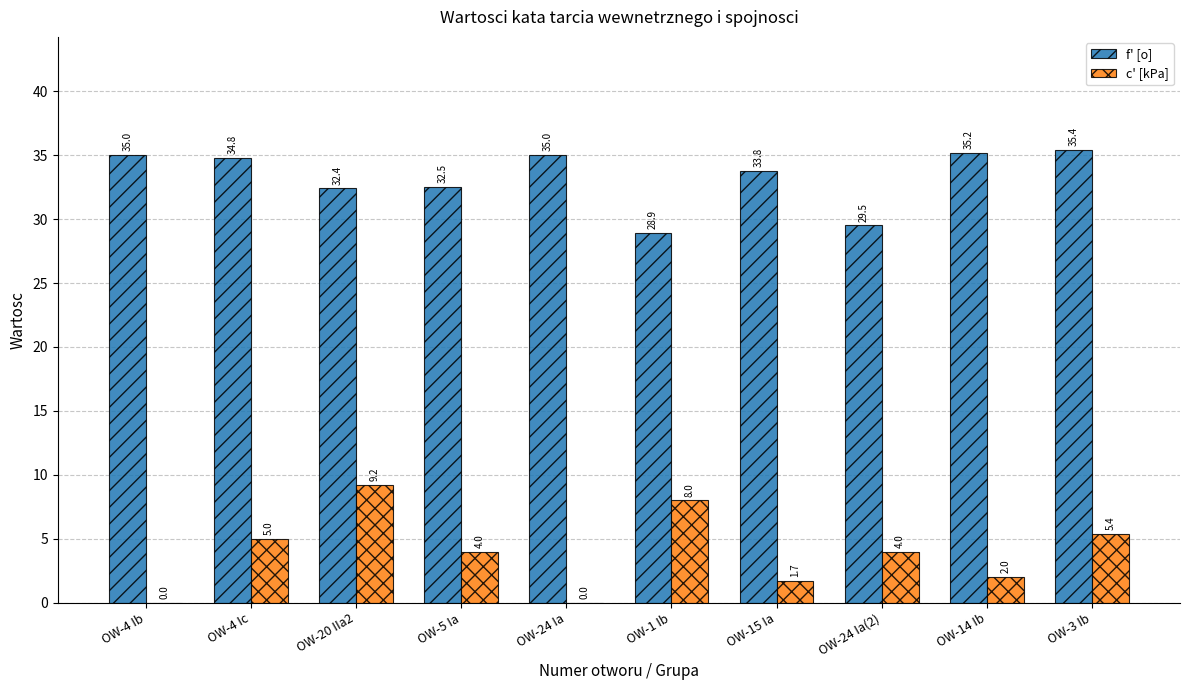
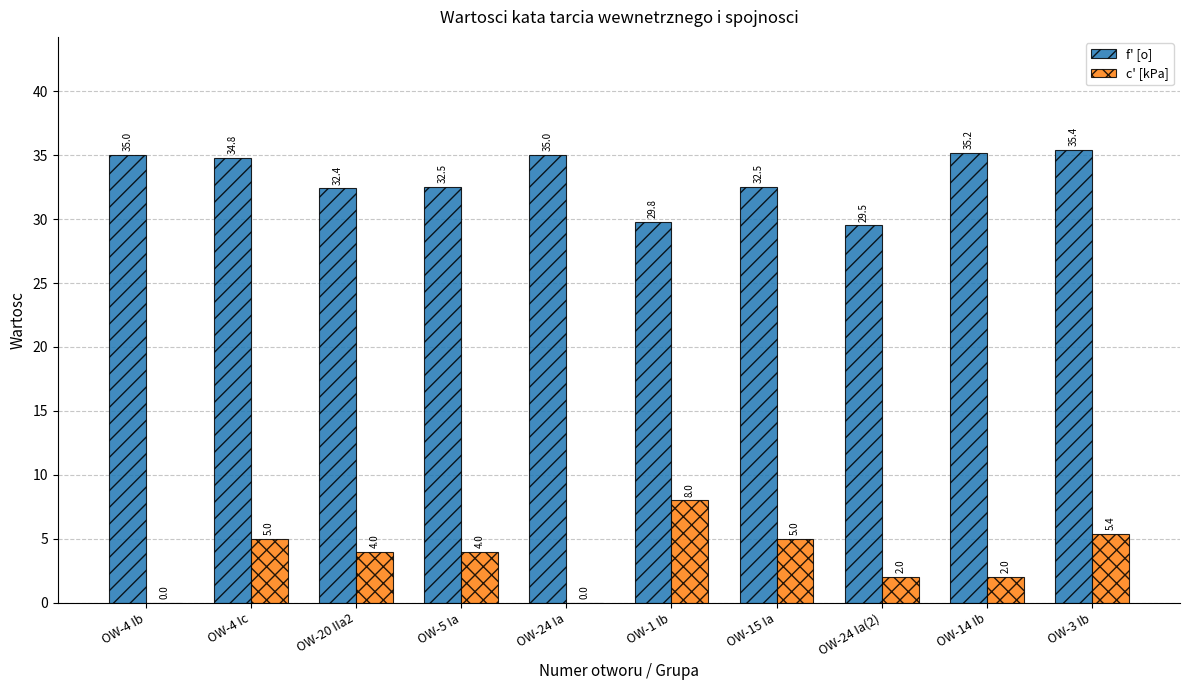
c' [kPa], OW-20 IIa2: 9.2 -> 4.0
f' [o], OW-1 Ib: 28.9 -> 29.8
f' [o], OW-15 Ia: 33.8 -> 32.5
c' [kPa], OW-15 Ia: 1.7 -> 5.0
c' [kPa], OW-24 Ia(2): 4.0 -> 2.0
